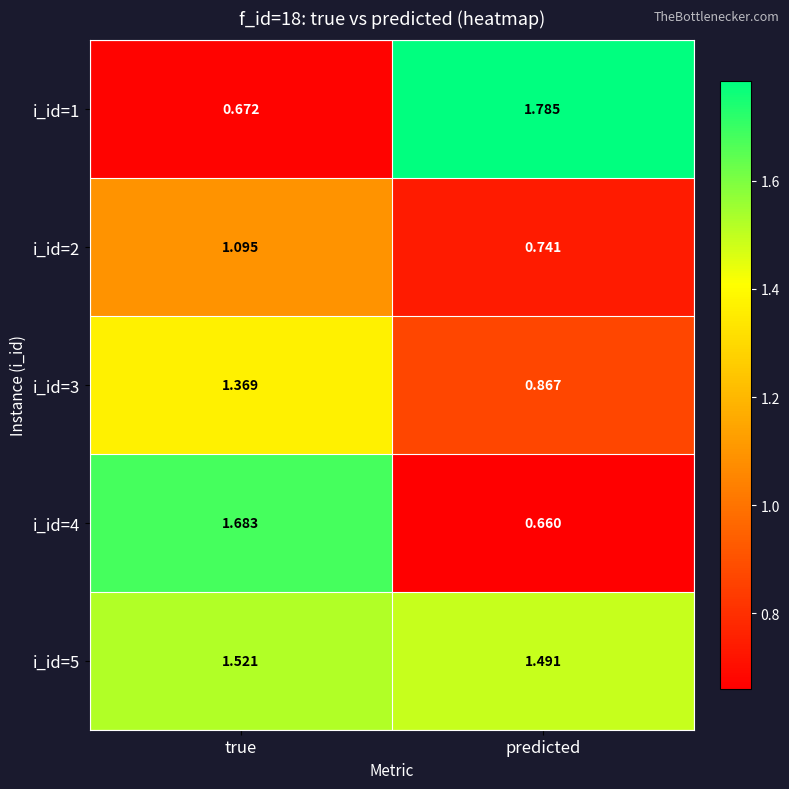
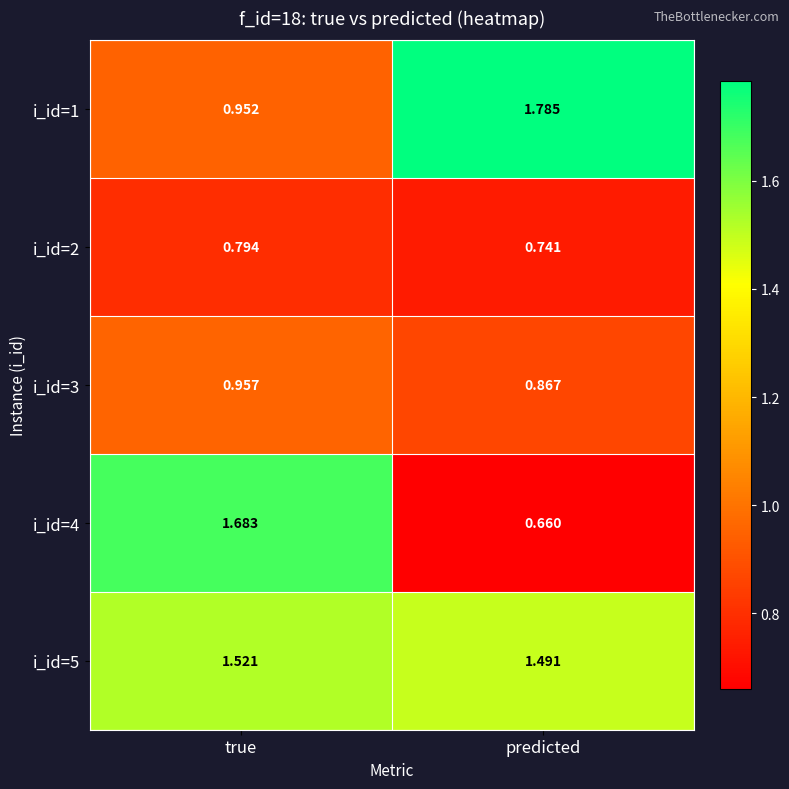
i_id=1, true: 0.672 -> 0.952
i_id=2, true: 1.095 -> 0.794
i_id=3, true: 1.369 -> 0.957
